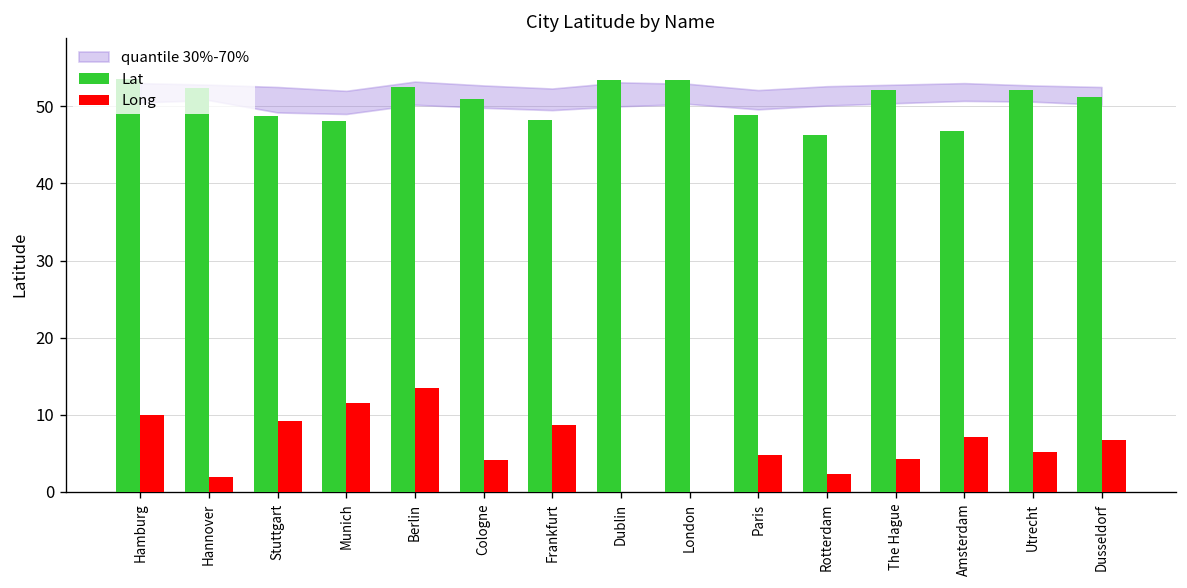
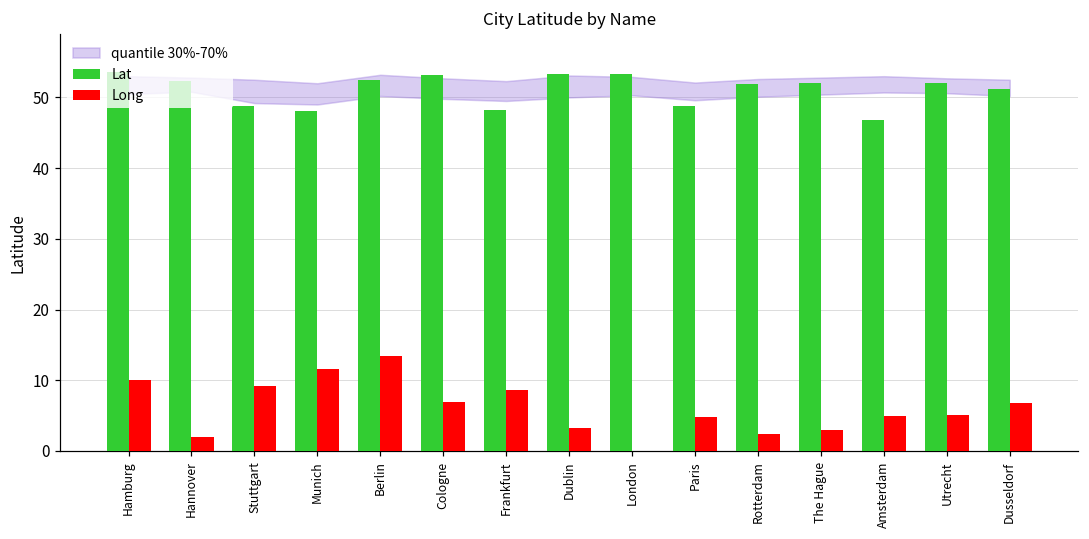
Lat, Cologne: 51 -> 53
Long, Cologne: 4 -> 7
Long, Dublin: 0 -> 3
Lat, Rotterdam: 46 -> 52
Long, The Hague: 4 -> 3
Long, Amsterdam: 7 -> 5
